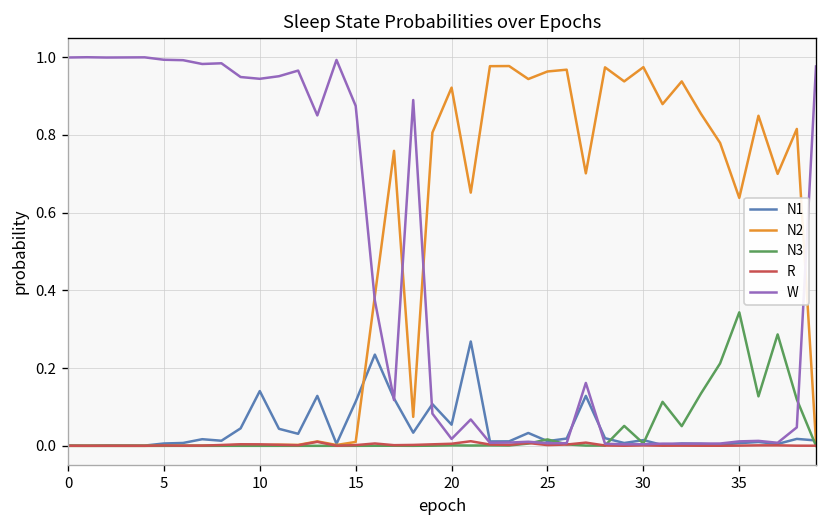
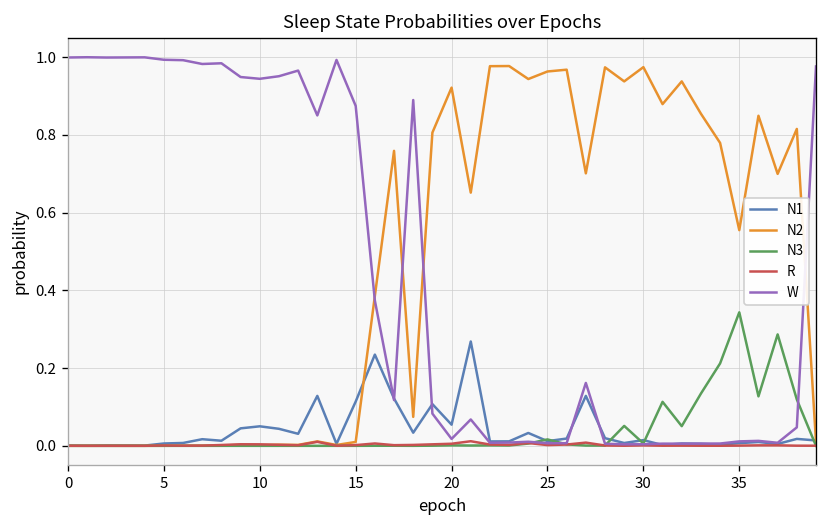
N1, 10: 0.14 -> 0.05
N2, 35: 0.64 -> 0.55
